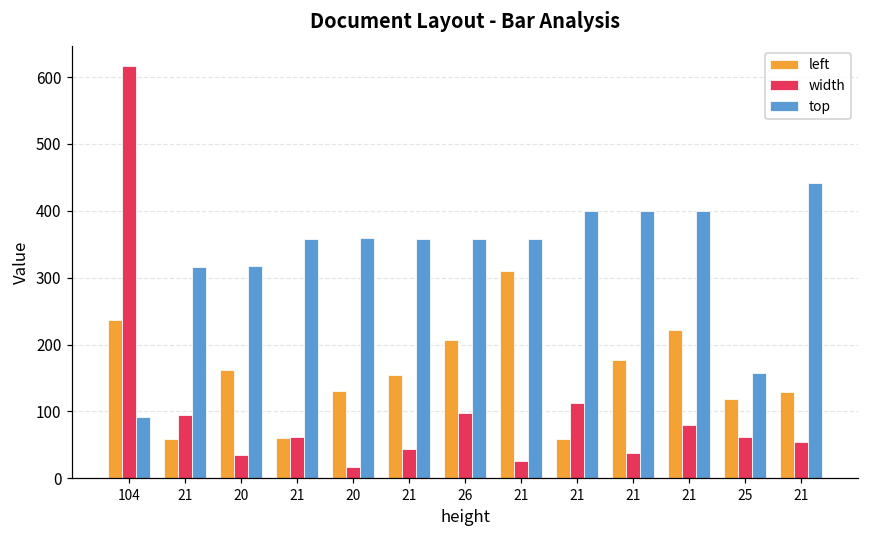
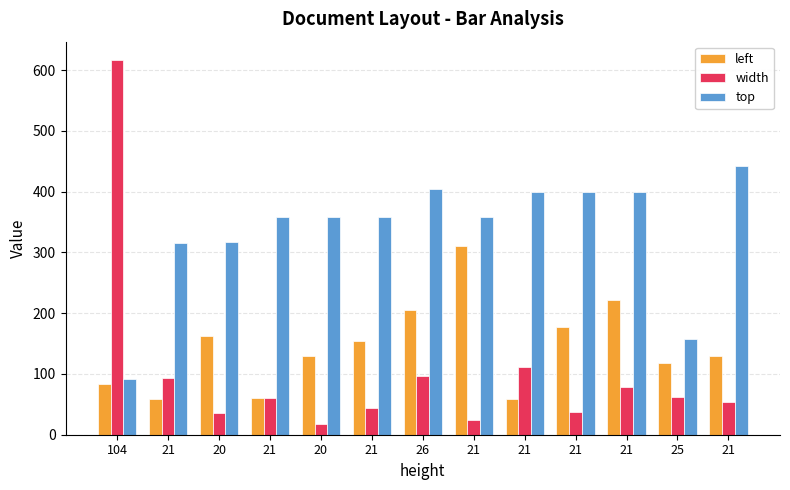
left, 104: 240 -> 80
top, 26: 360 -> 410
